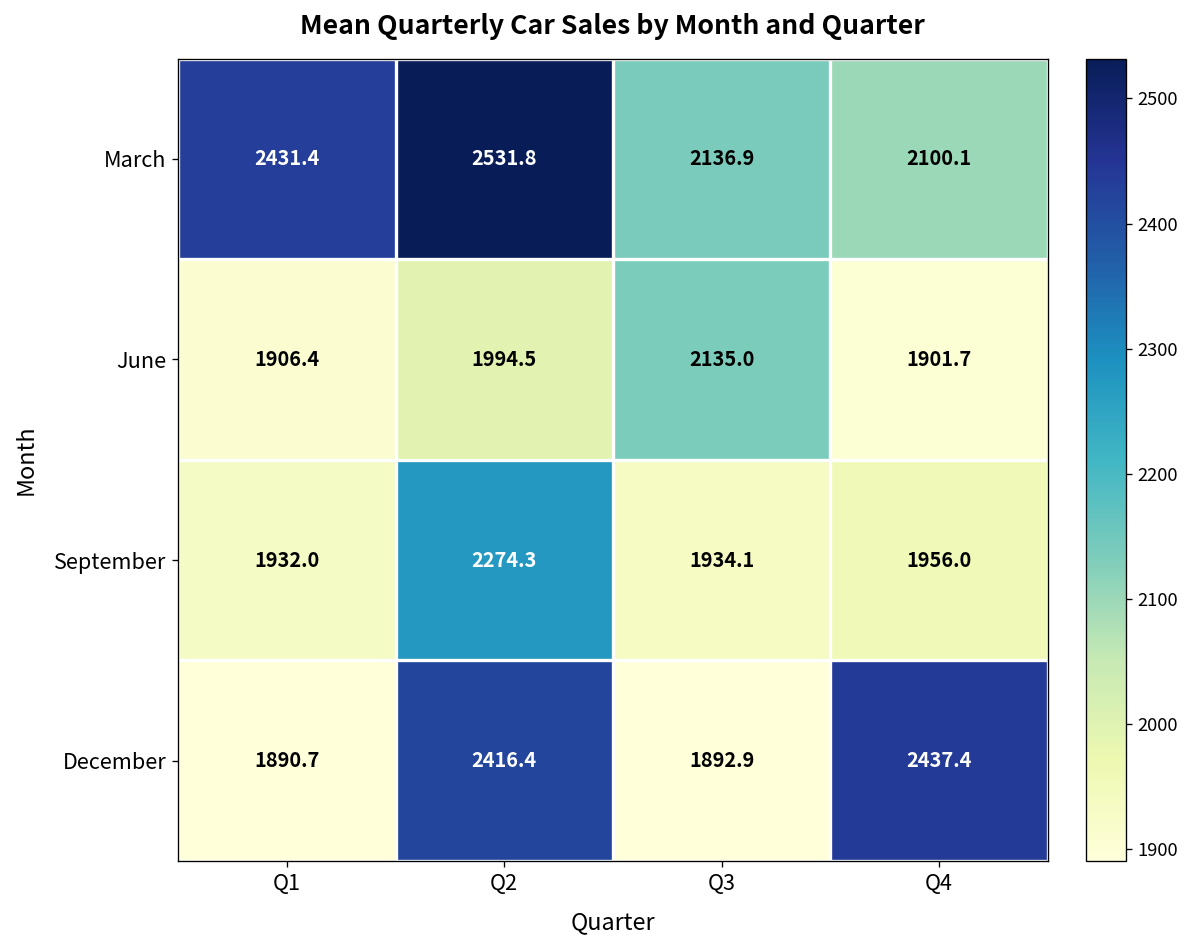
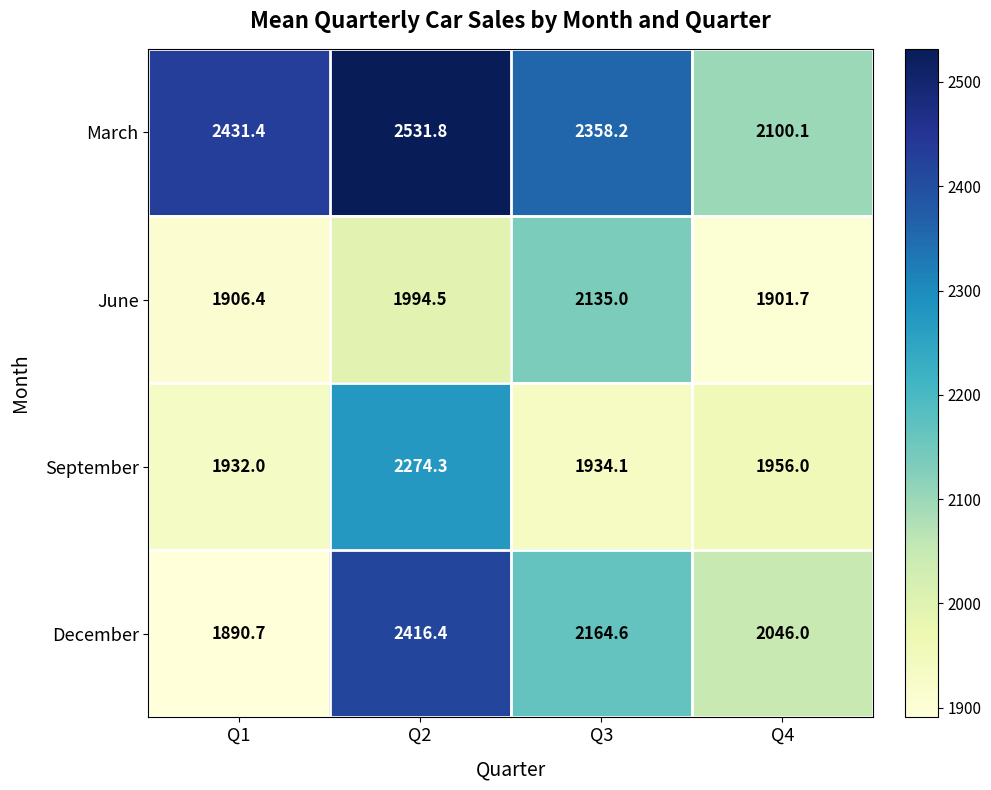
March, Q3: 2136.9 -> 2358.2
December, Q3: 1892.9 -> 2164.6
December, Q4: 2437.4 -> 2046.0
